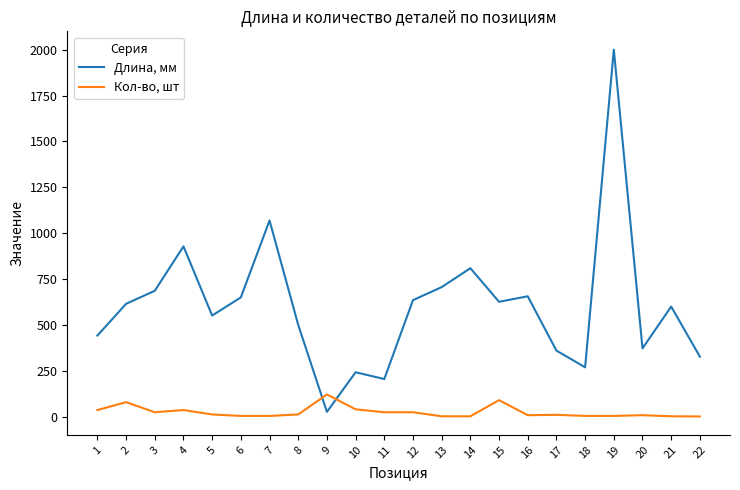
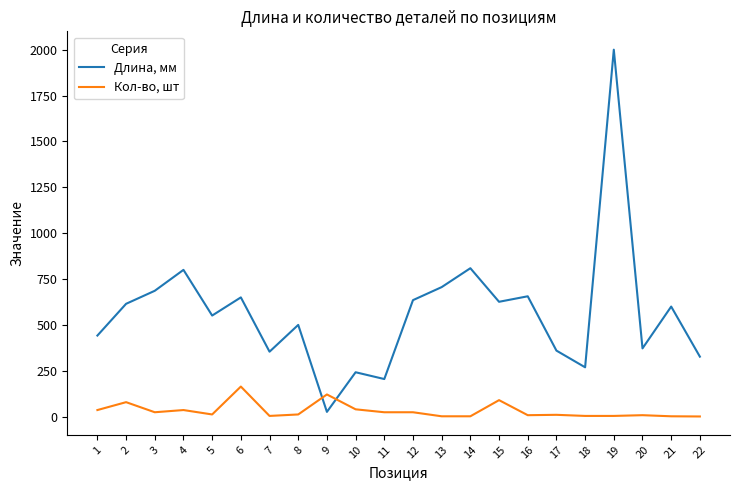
Длина, мм, 4: 930 -> 800
Кол-во, шт, 6: 0 -> 160
Длина, мм, 7: 1070 -> 350
